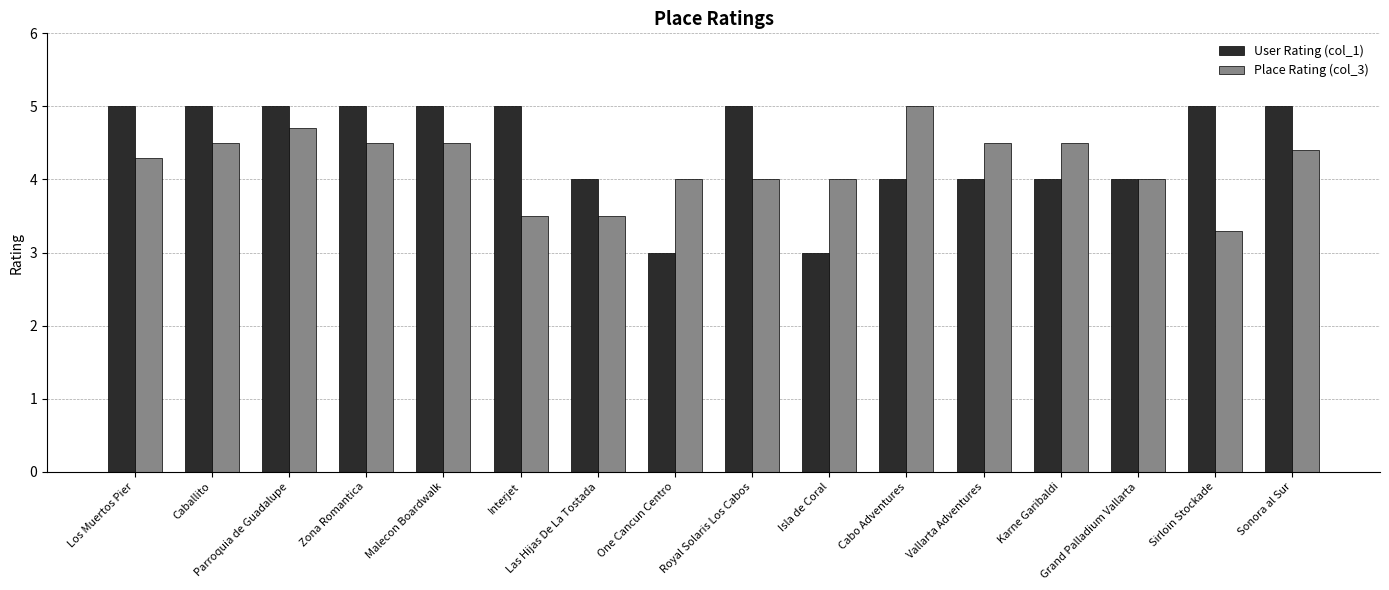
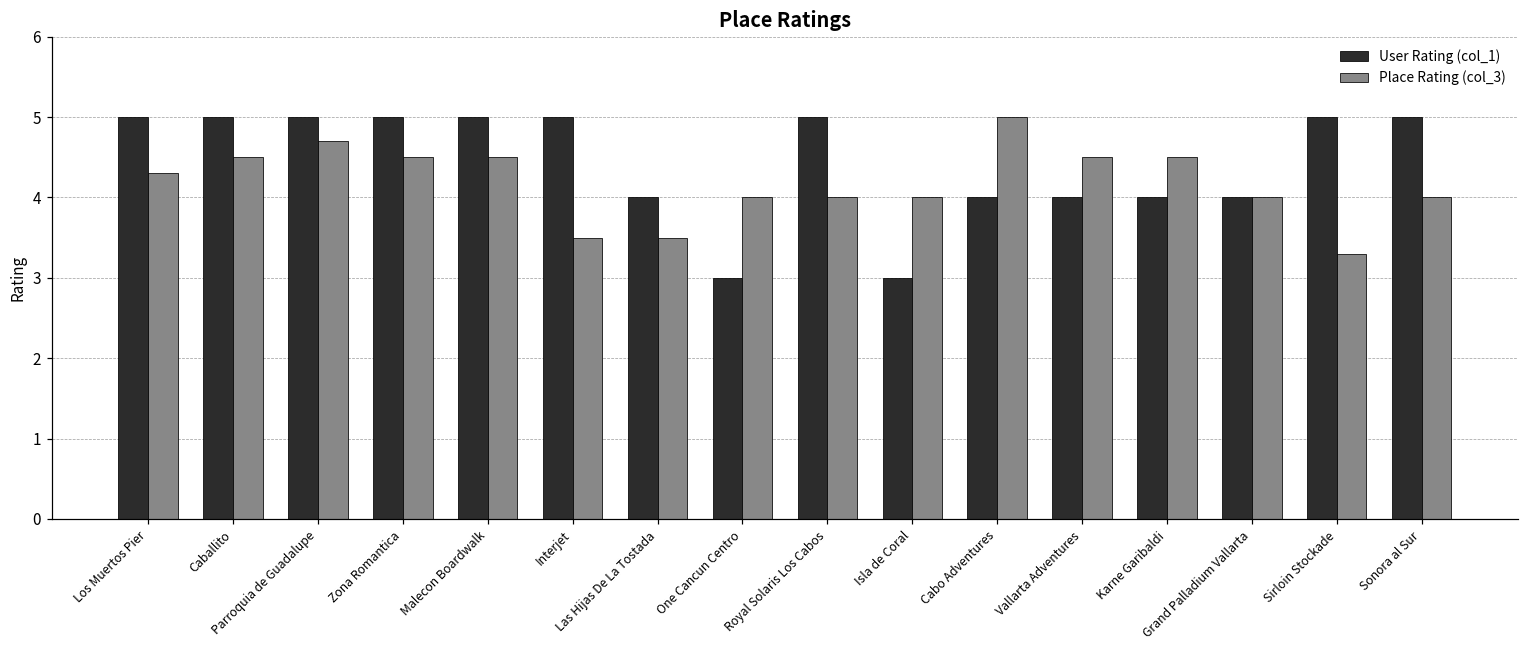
Place Rating (col_3), Sonora al Sur: 4.4 -> 4.0
